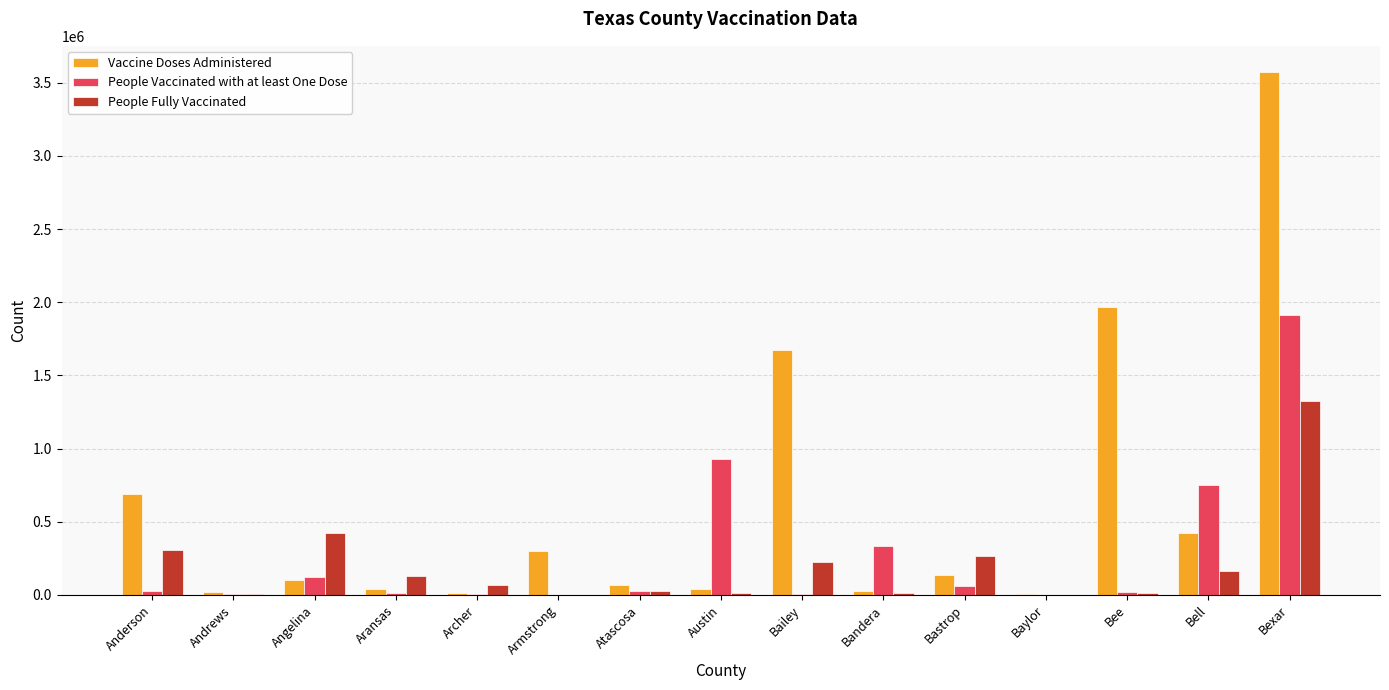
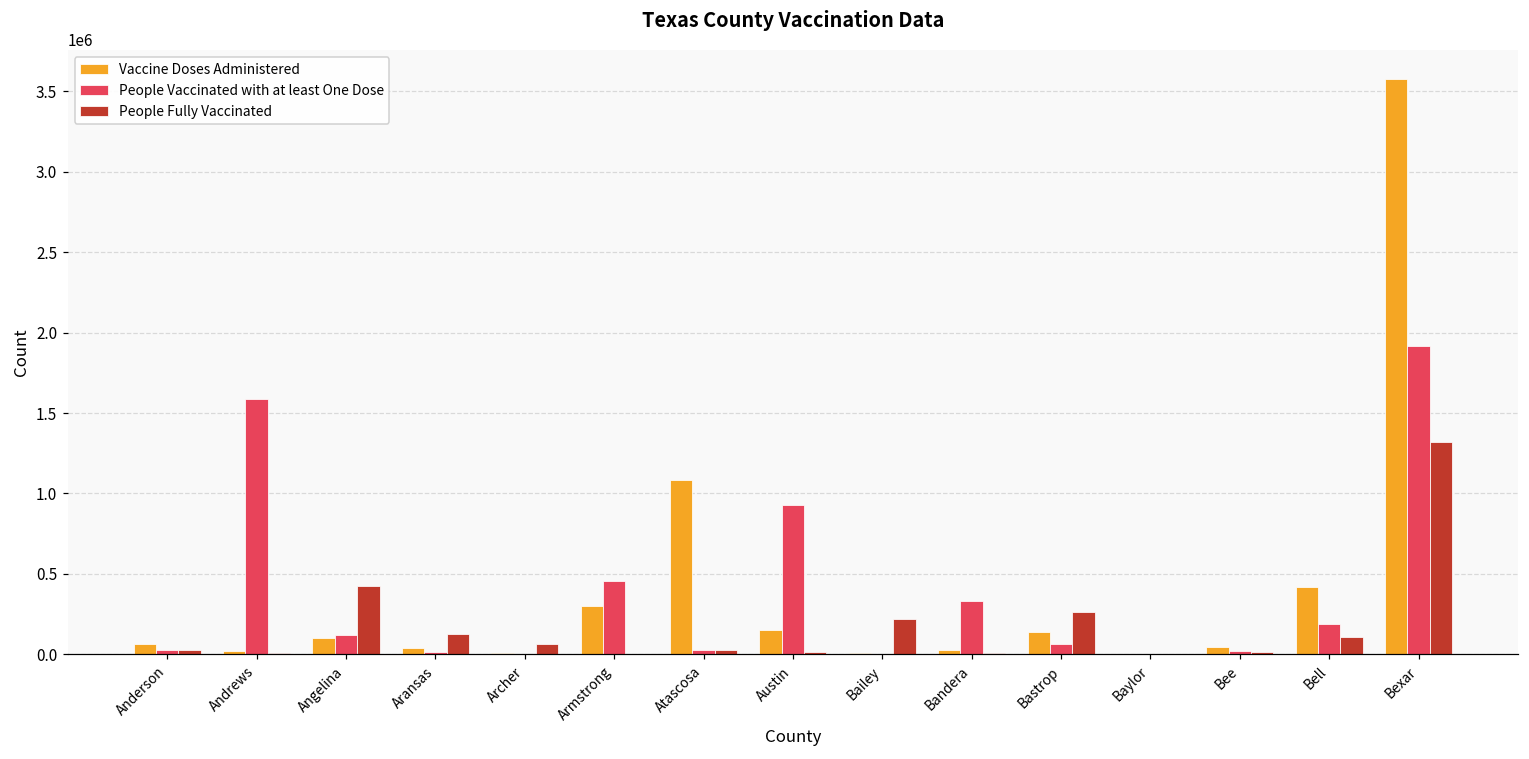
Vaccine Doses Administered, Anderson: 690000 -> 60000
People Fully Vaccinated, Anderson: 310000 -> 20000
People Vaccinated with at least One Dose, Andrews: 10000 -> 1590000
People Vaccinated with at least One Dose, Armstrong: 0 -> 460000
Vaccine Doses Administered, Atascosa: 70000 -> 1080000
Vaccine Doses Administered, Austin: 40000 -> 150000
Vaccine Doses Administered, Bailey: 1670000 -> 10000
Vaccine Doses Administered, Bee: 1970000 -> 40000
People Vaccinated with at least One Dose, Bell: 750000 -> 190000
People Fully Vaccinated, Bell: 160000 -> 110000
